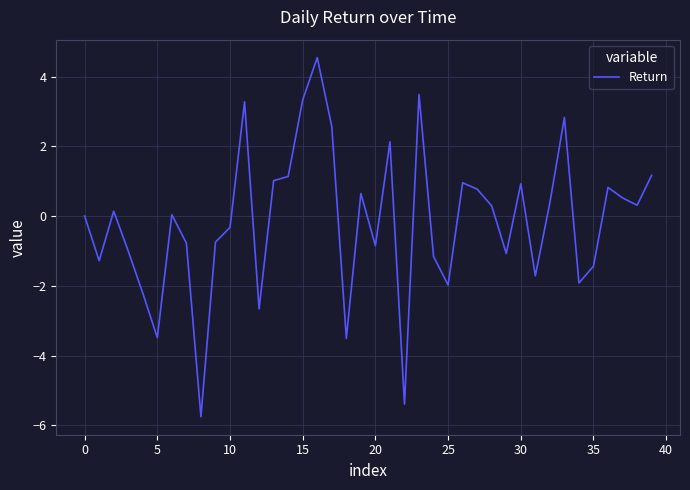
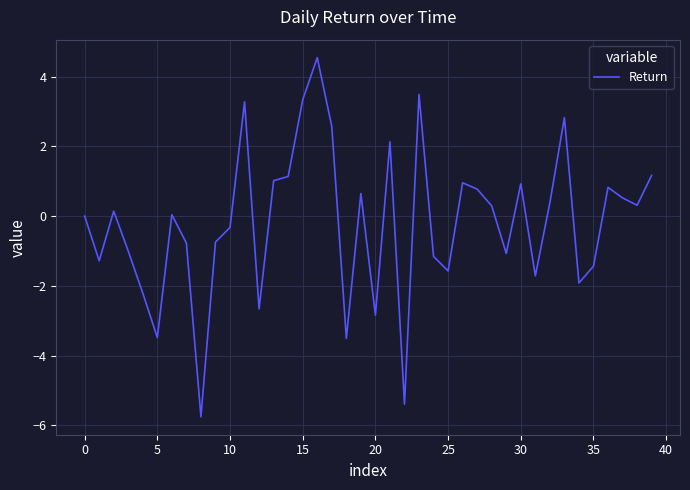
20: -0.8 -> -2.8
25: -2.0 -> -1.6
